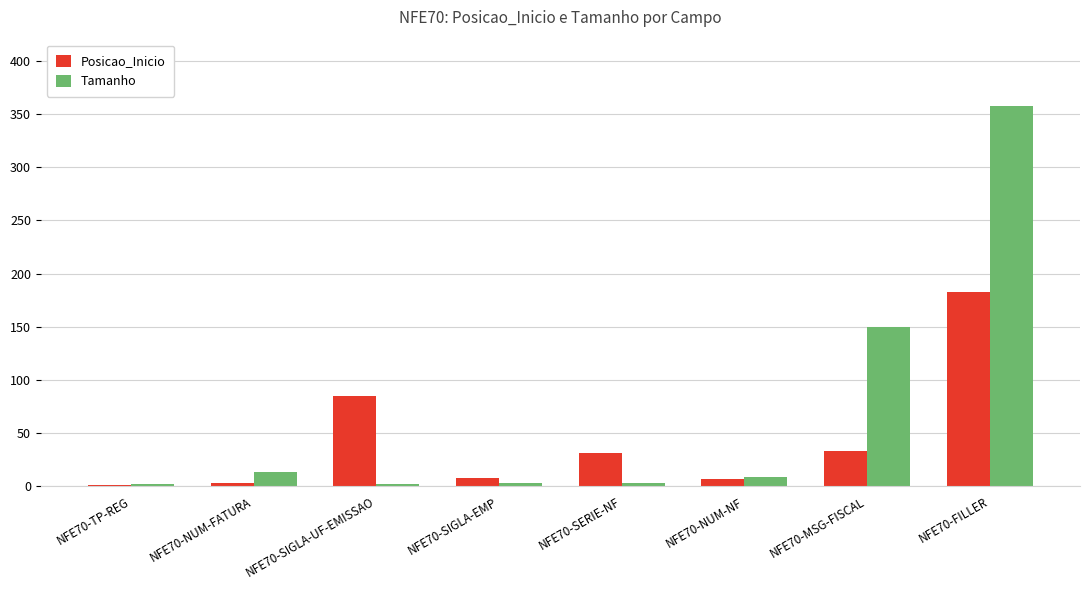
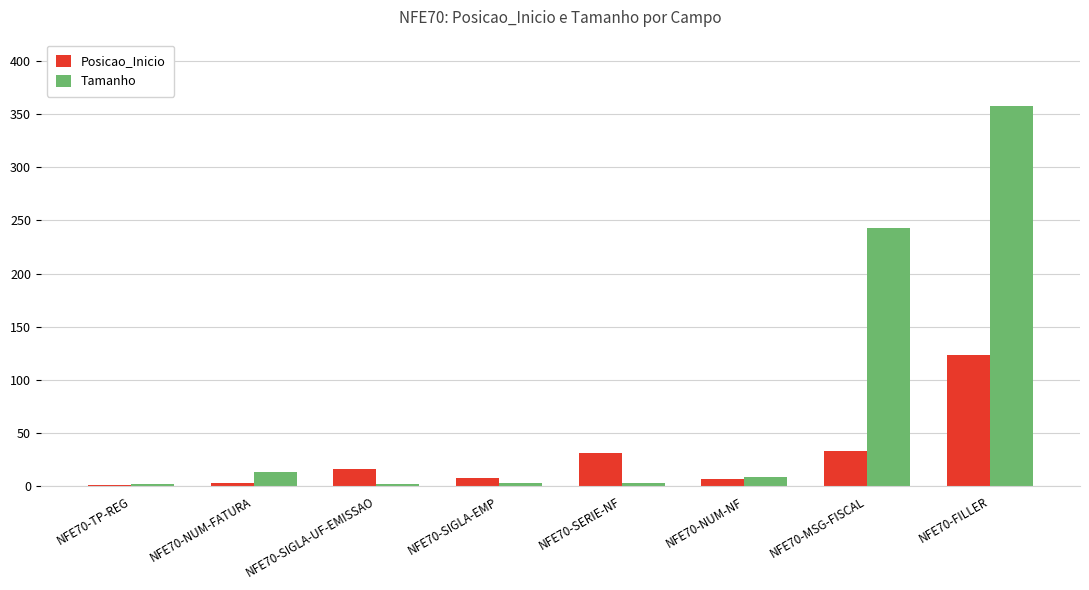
Posicao_Inicio, NFE70-SIGLA-UF-EMISSAO: 85 -> 16
Tamanho, NFE70-MSG-FISCAL: 150 -> 243
Posicao_Inicio, NFE70-FILLER: 183 -> 123
